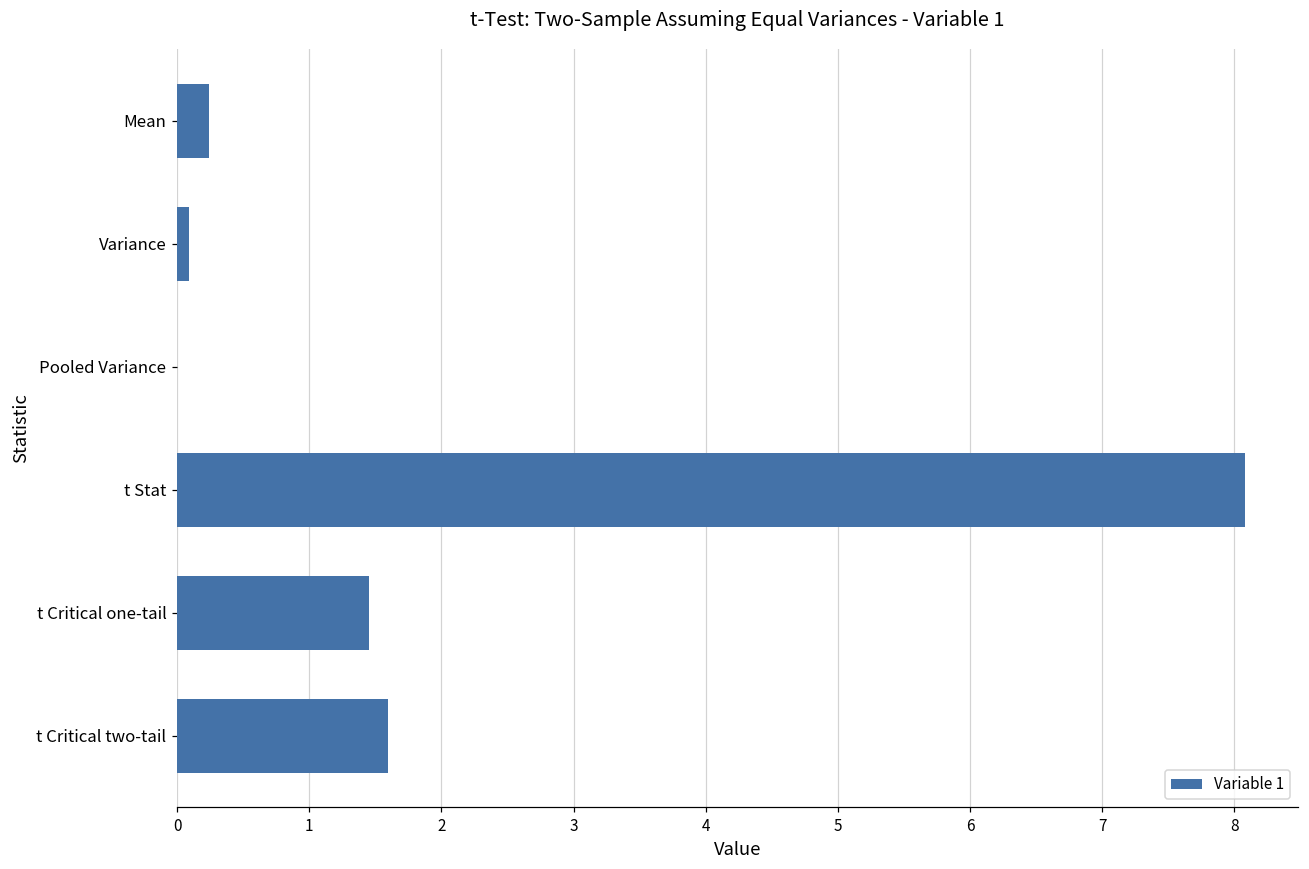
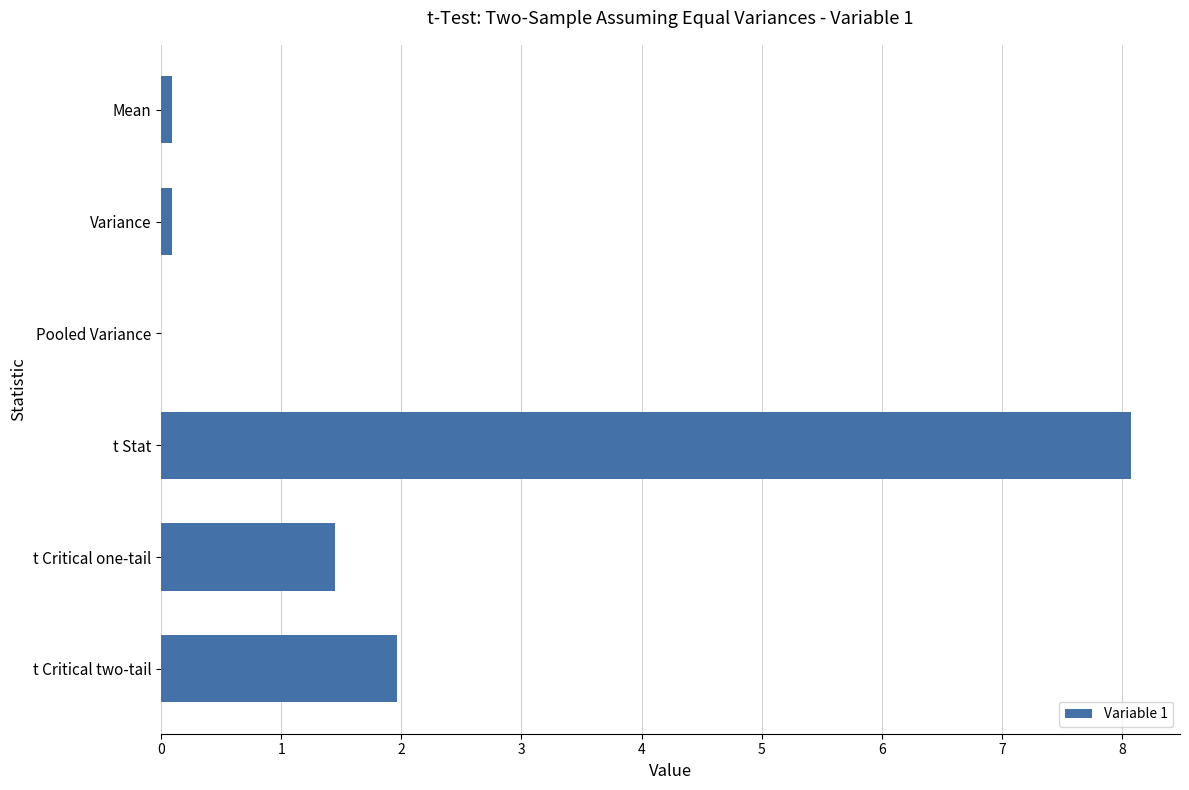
Mean: 0.24 -> 0.09
t Critical two-tail: 1.60 -> 1.97
